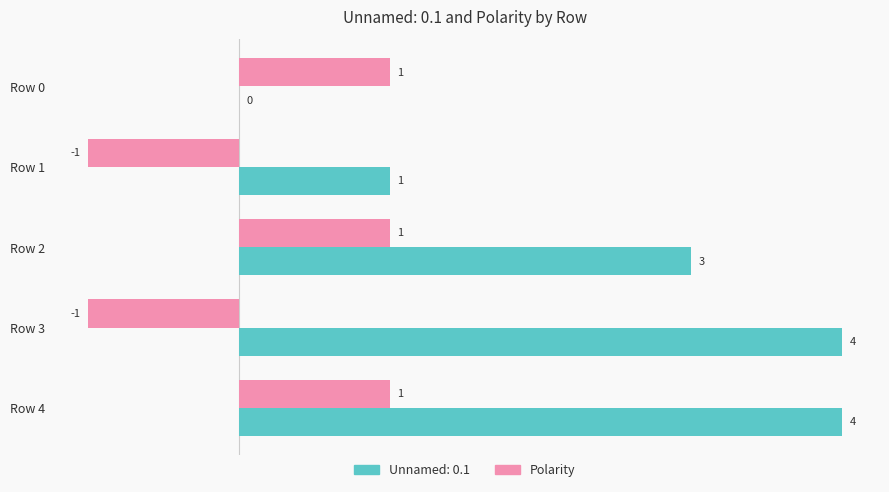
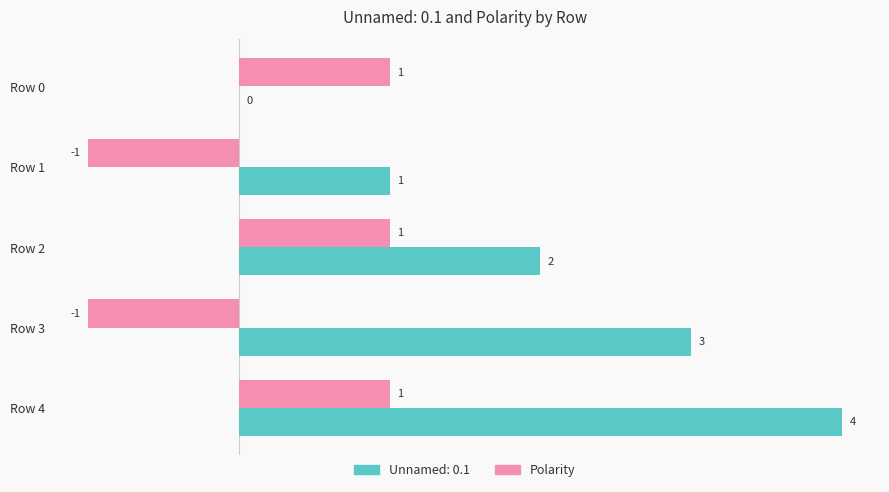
Unnamed: 0.1, Row 2: 3 -> 2
Unnamed: 0.1, Row 3: 4 -> 3
